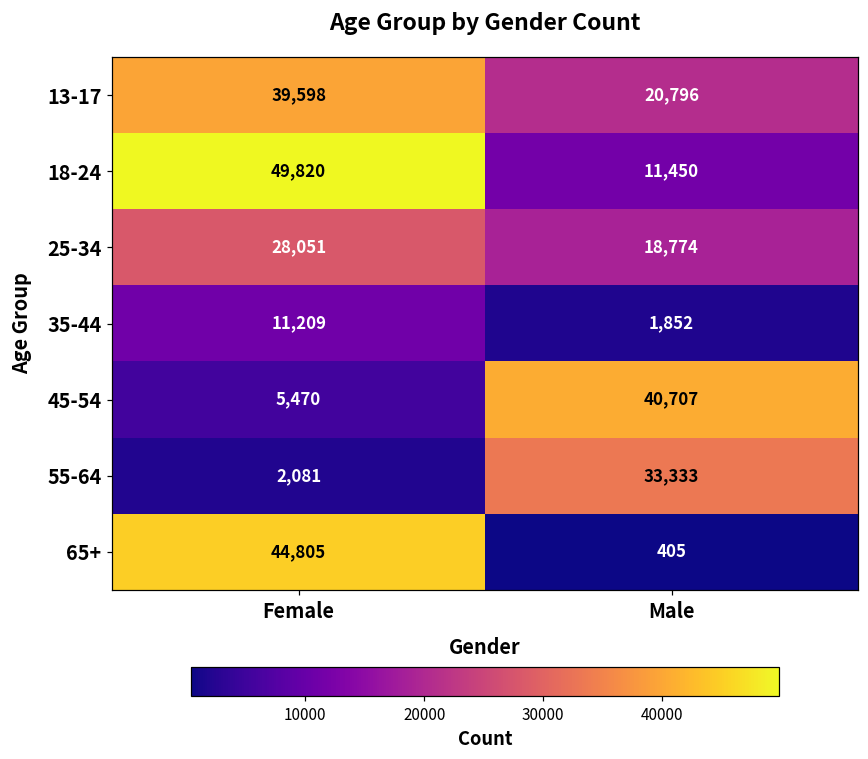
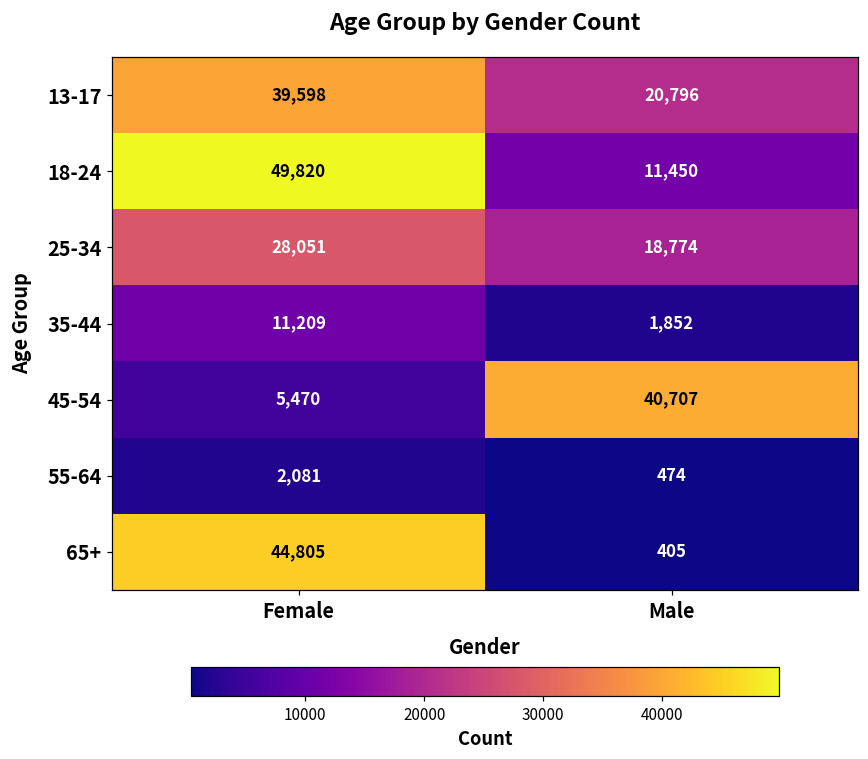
55-64, Male: 33,333 -> 474
